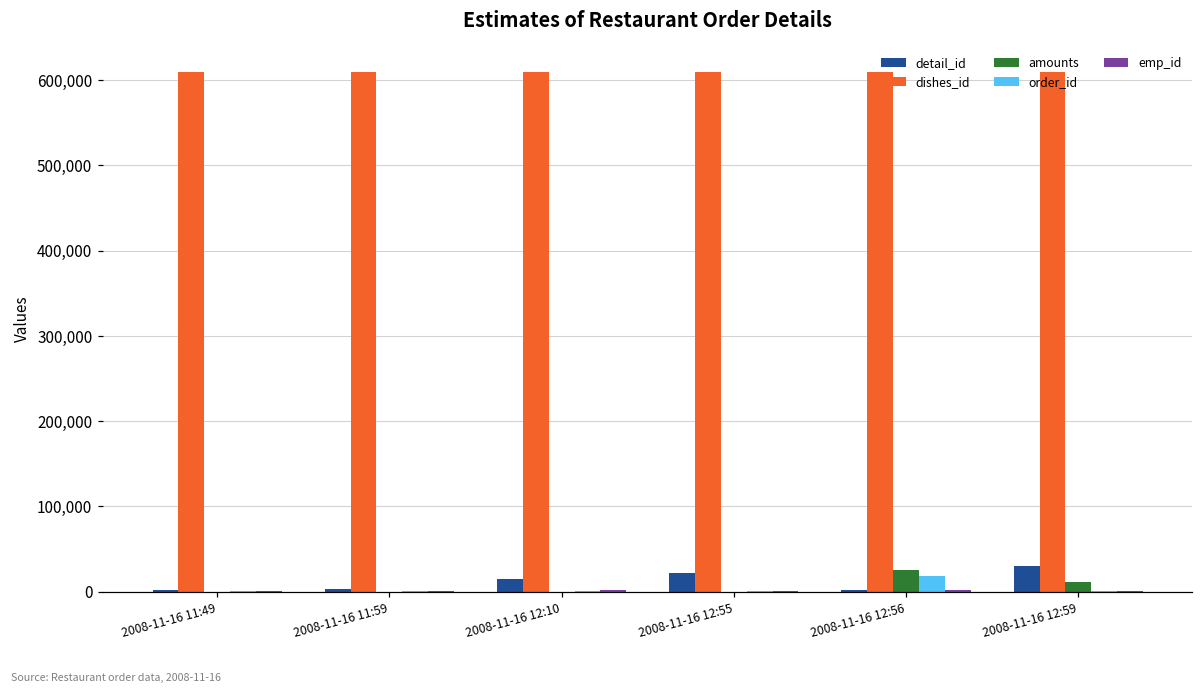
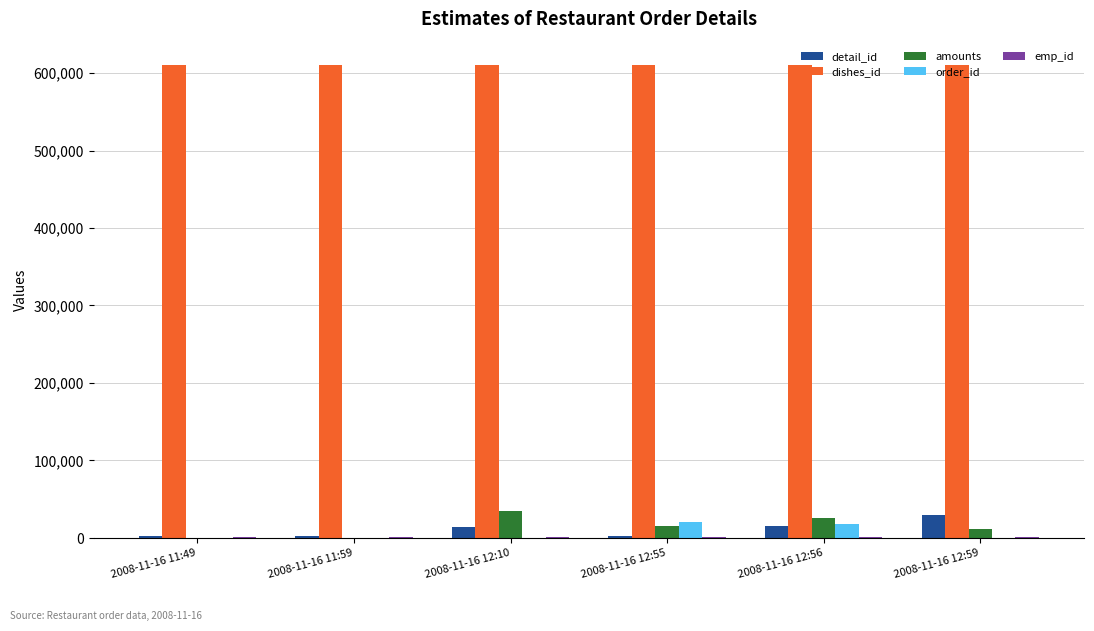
amounts, 2008-11-16 12:10: 0 -> 30,000
detail_id, 2008-11-16 12:55: 20,000 -> 0
amounts, 2008-11-16 12:55: 0 -> 10,000
order_id, 2008-11-16 12:55: 0 -> 20,000
detail_id, 2008-11-16 12:56: 0 -> 20,000
